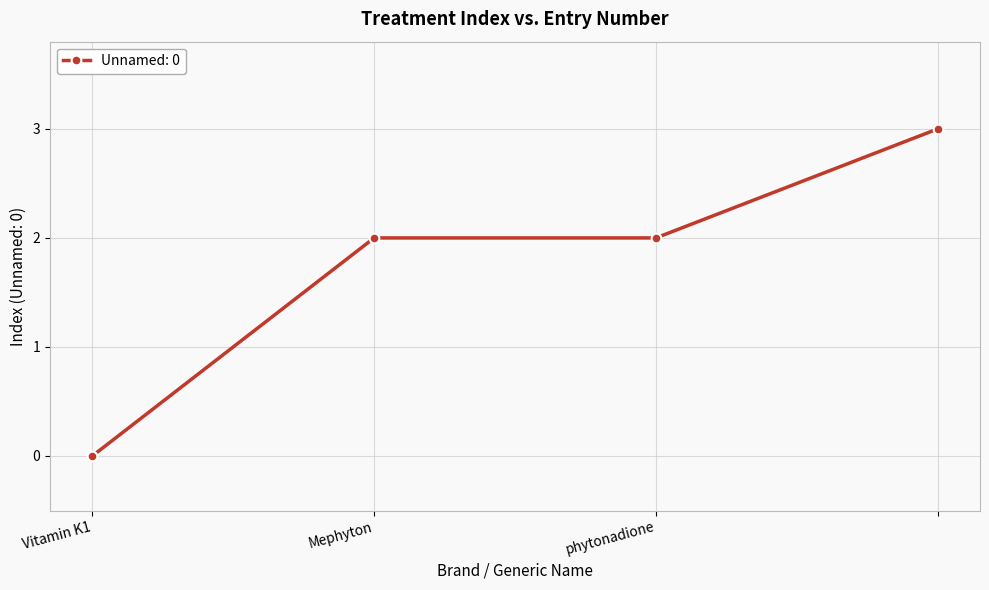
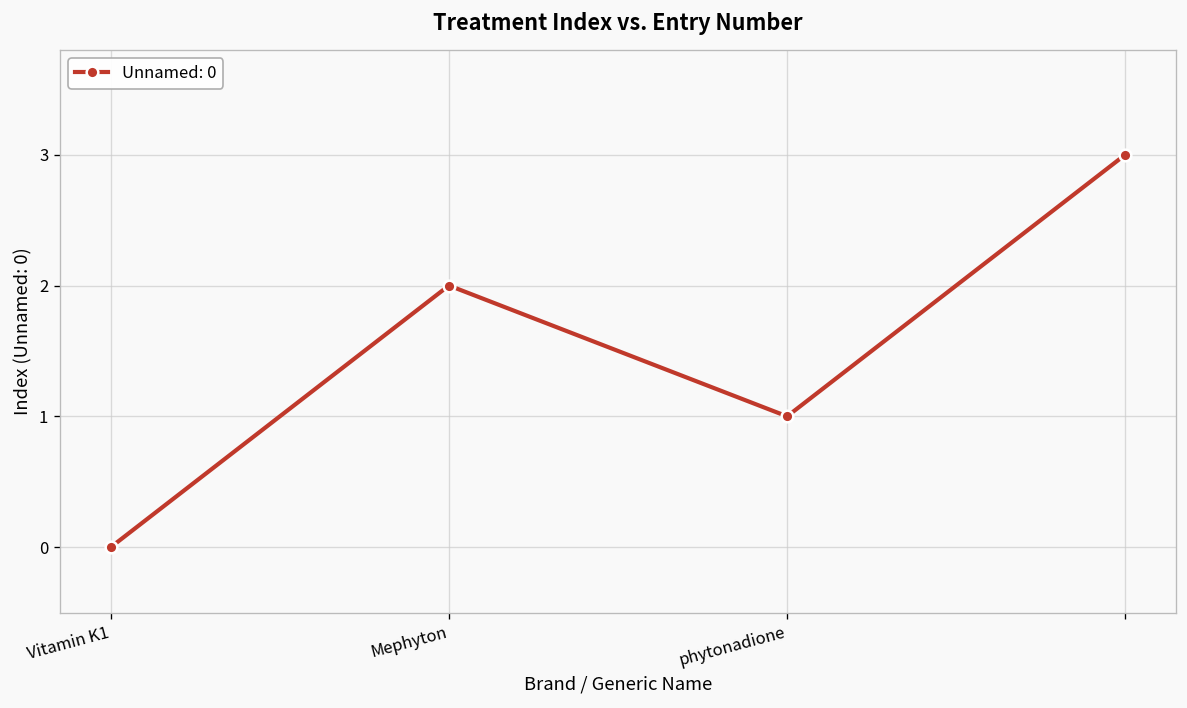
phytonadione: 2 -> 1
